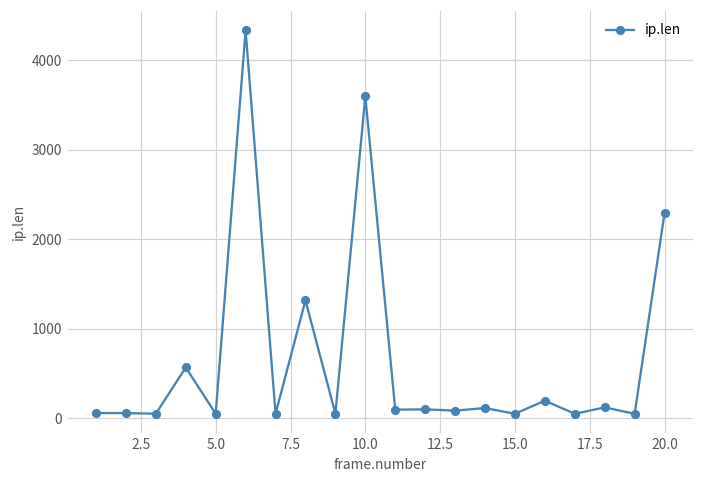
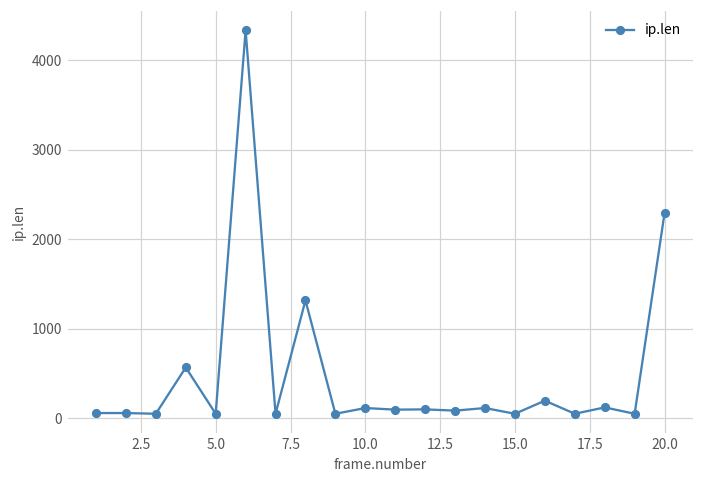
10.0: 3600 -> 100
